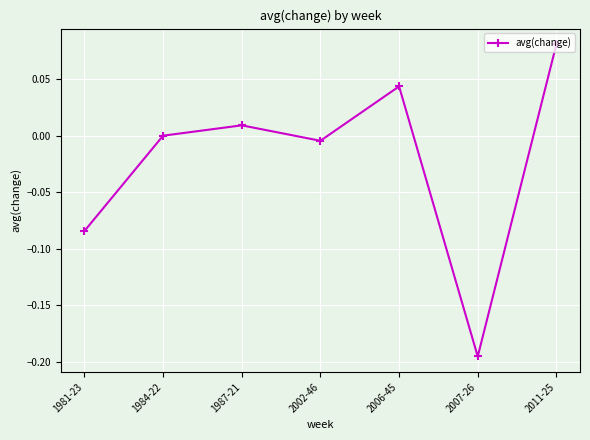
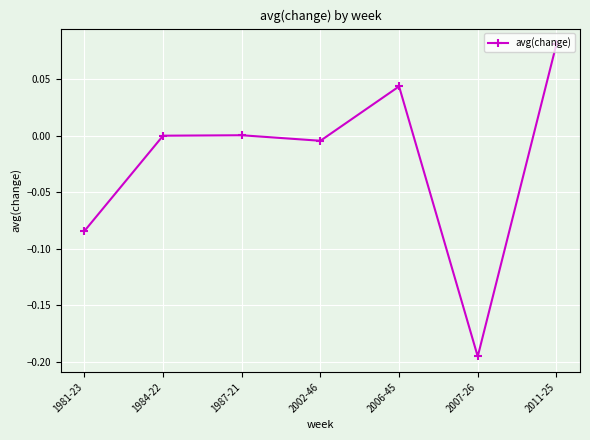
1987-21: 0.009 -> 0.000
